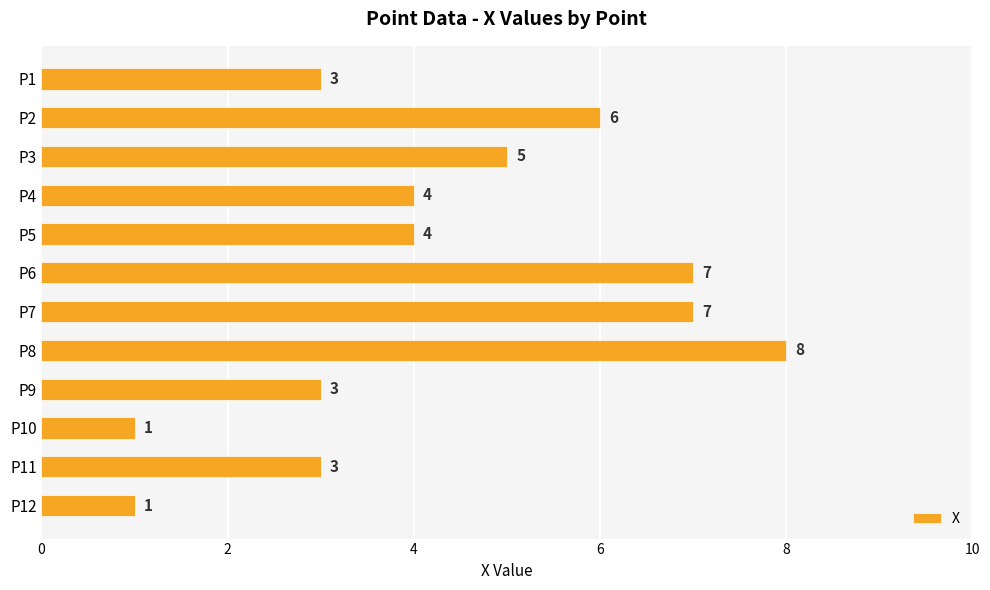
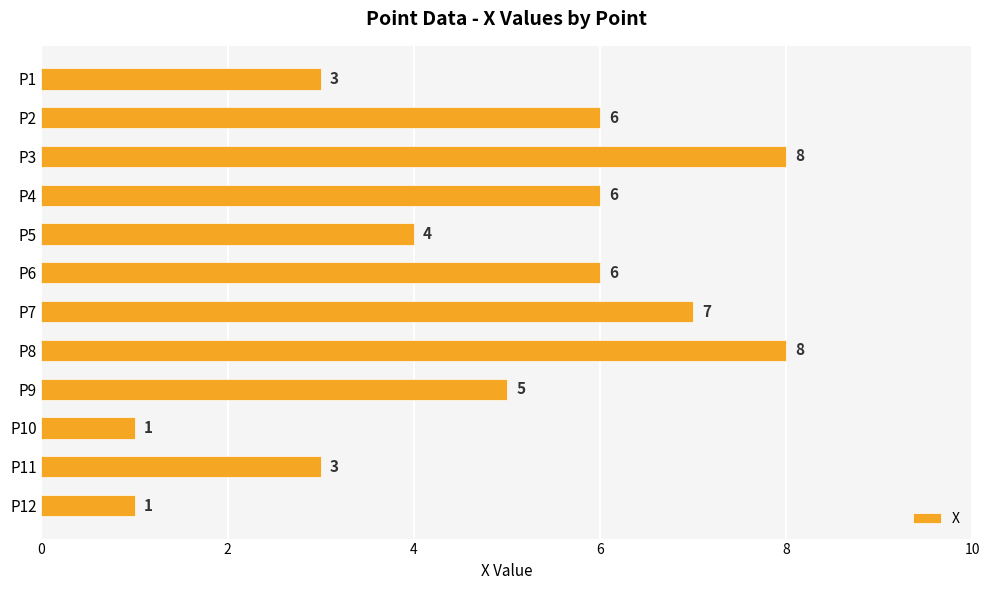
P3: 5 -> 8
P4: 4 -> 6
P6: 7 -> 6
P9: 3 -> 5
